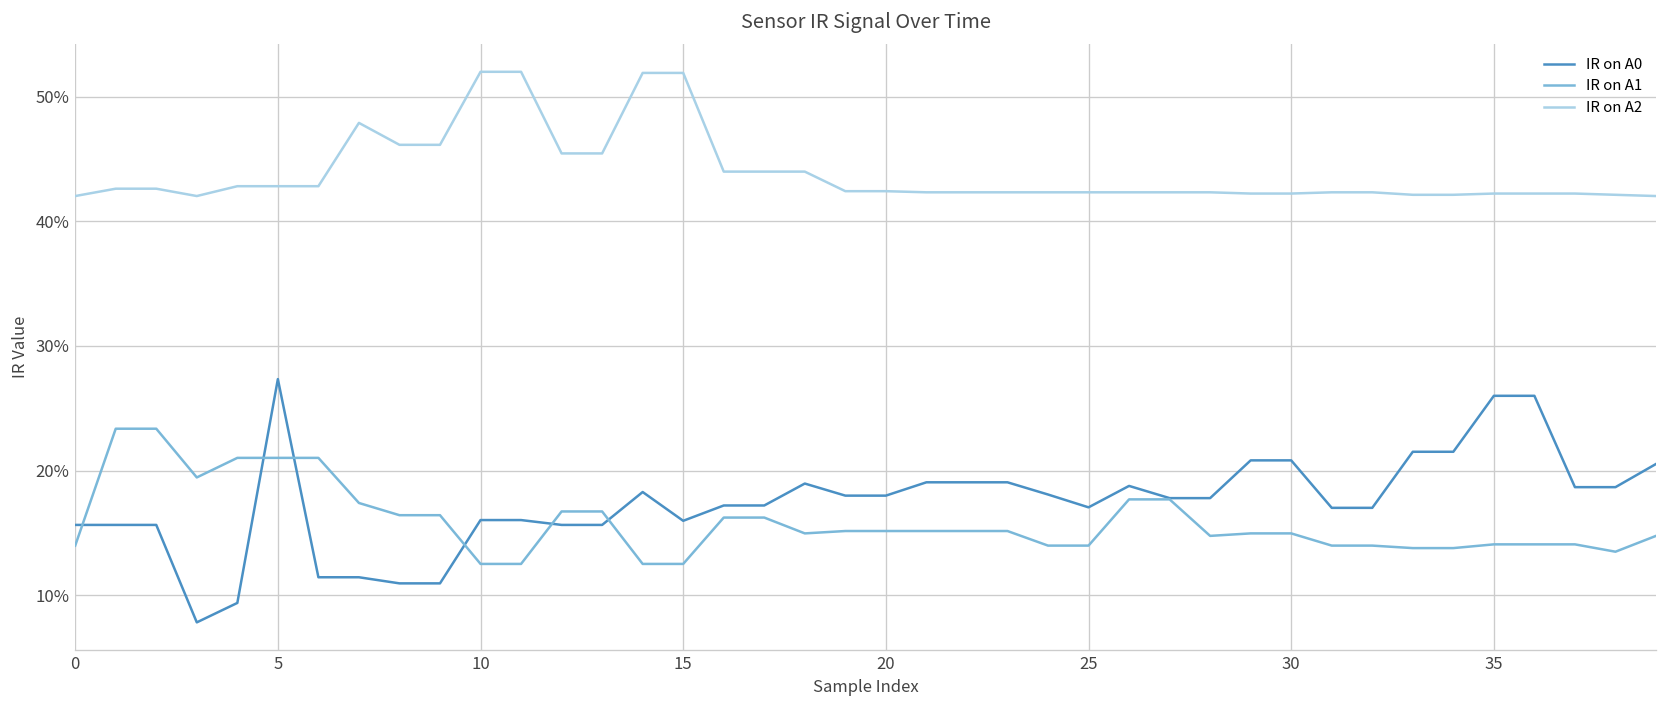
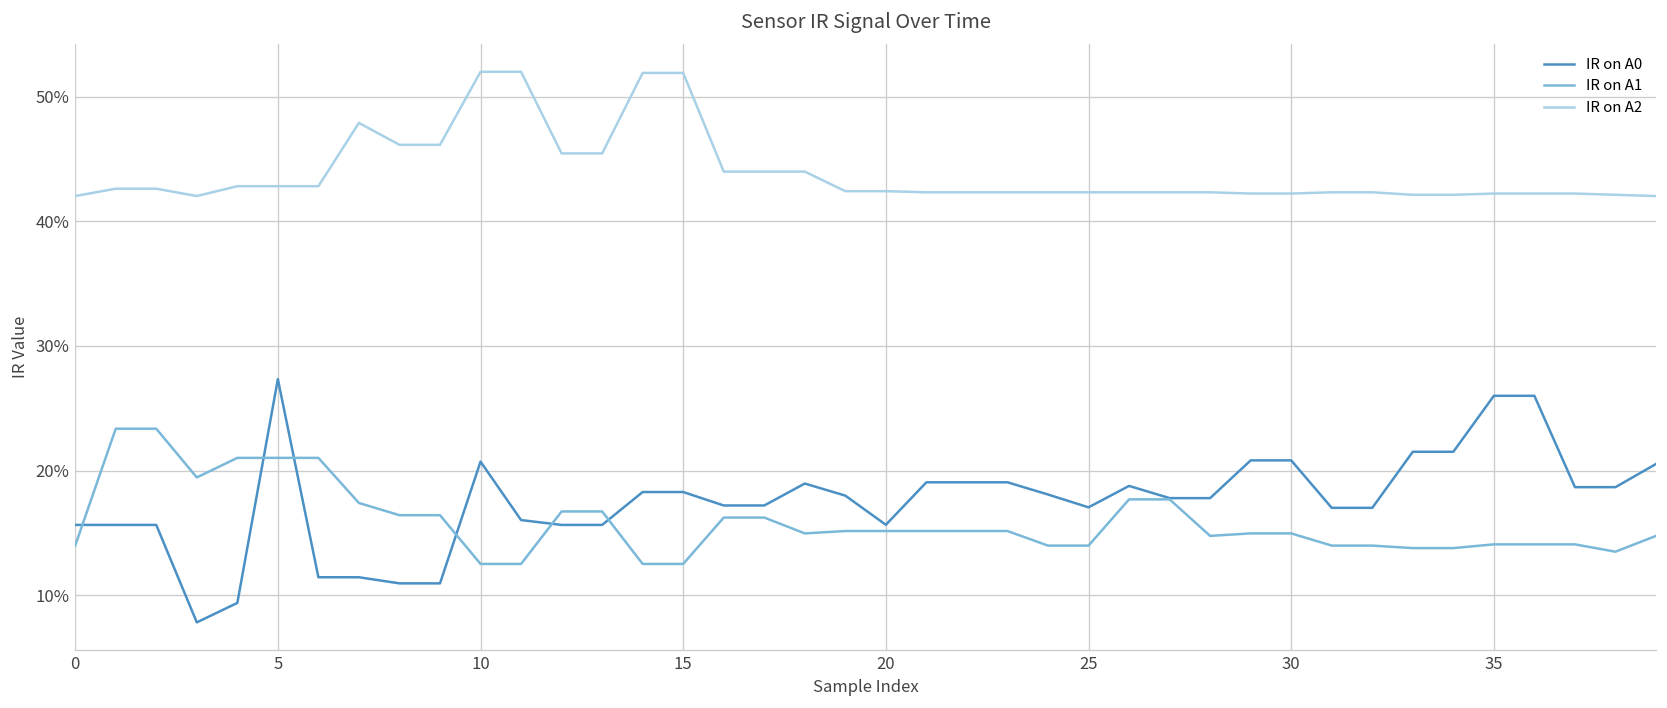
IR on A0, 10: 16.0% -> 20.7%
IR on A0, 15: 16.0% -> 18.3%
IR on A0, 20: 18.0% -> 15.7%
